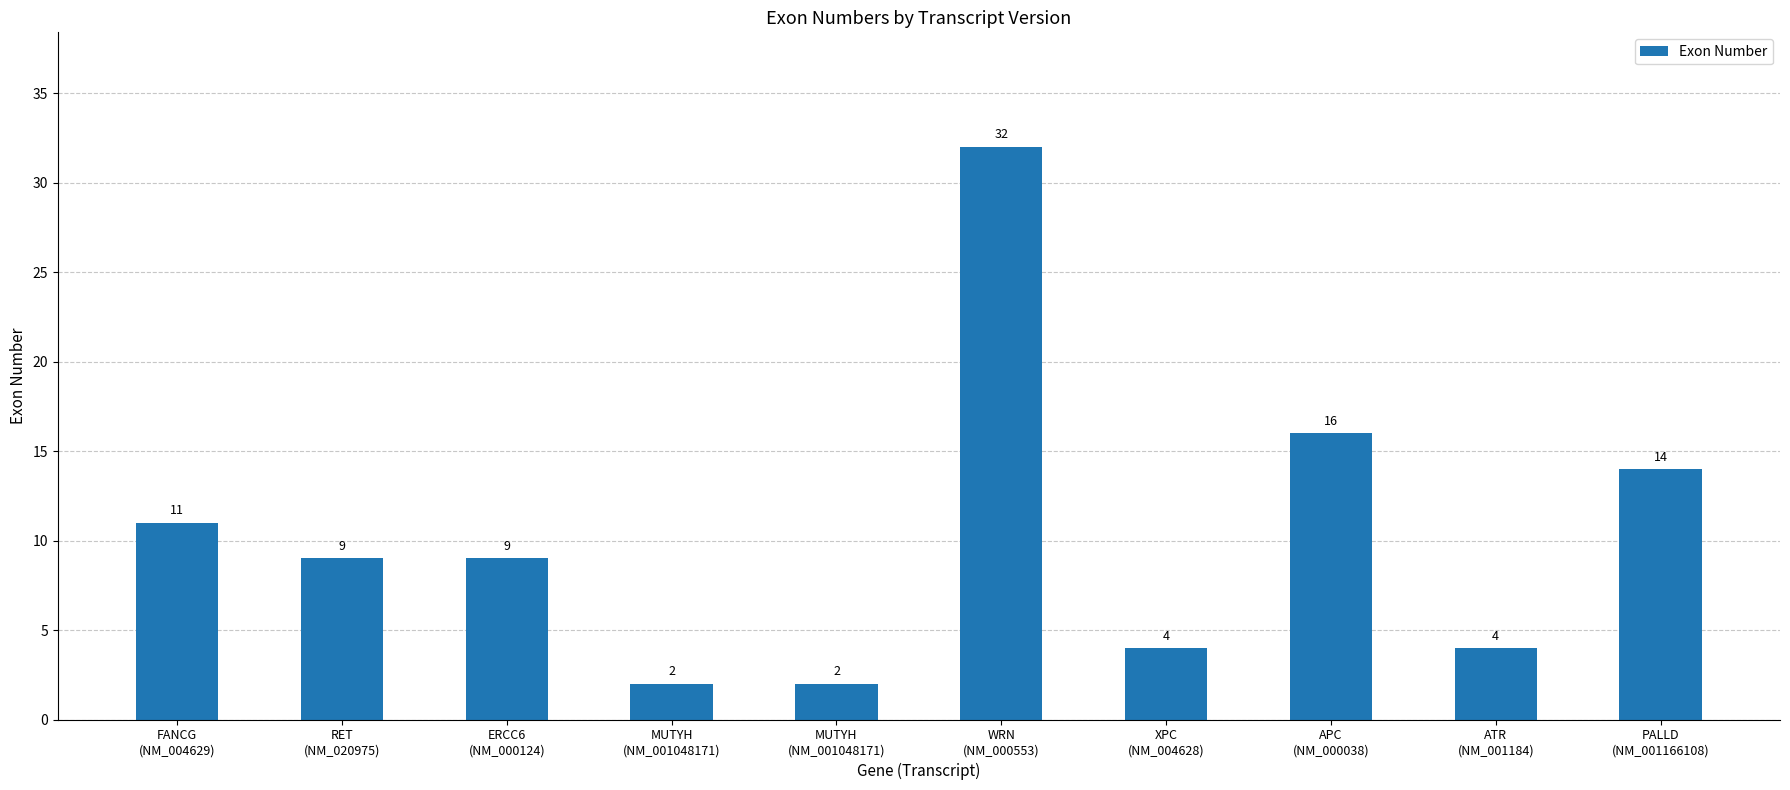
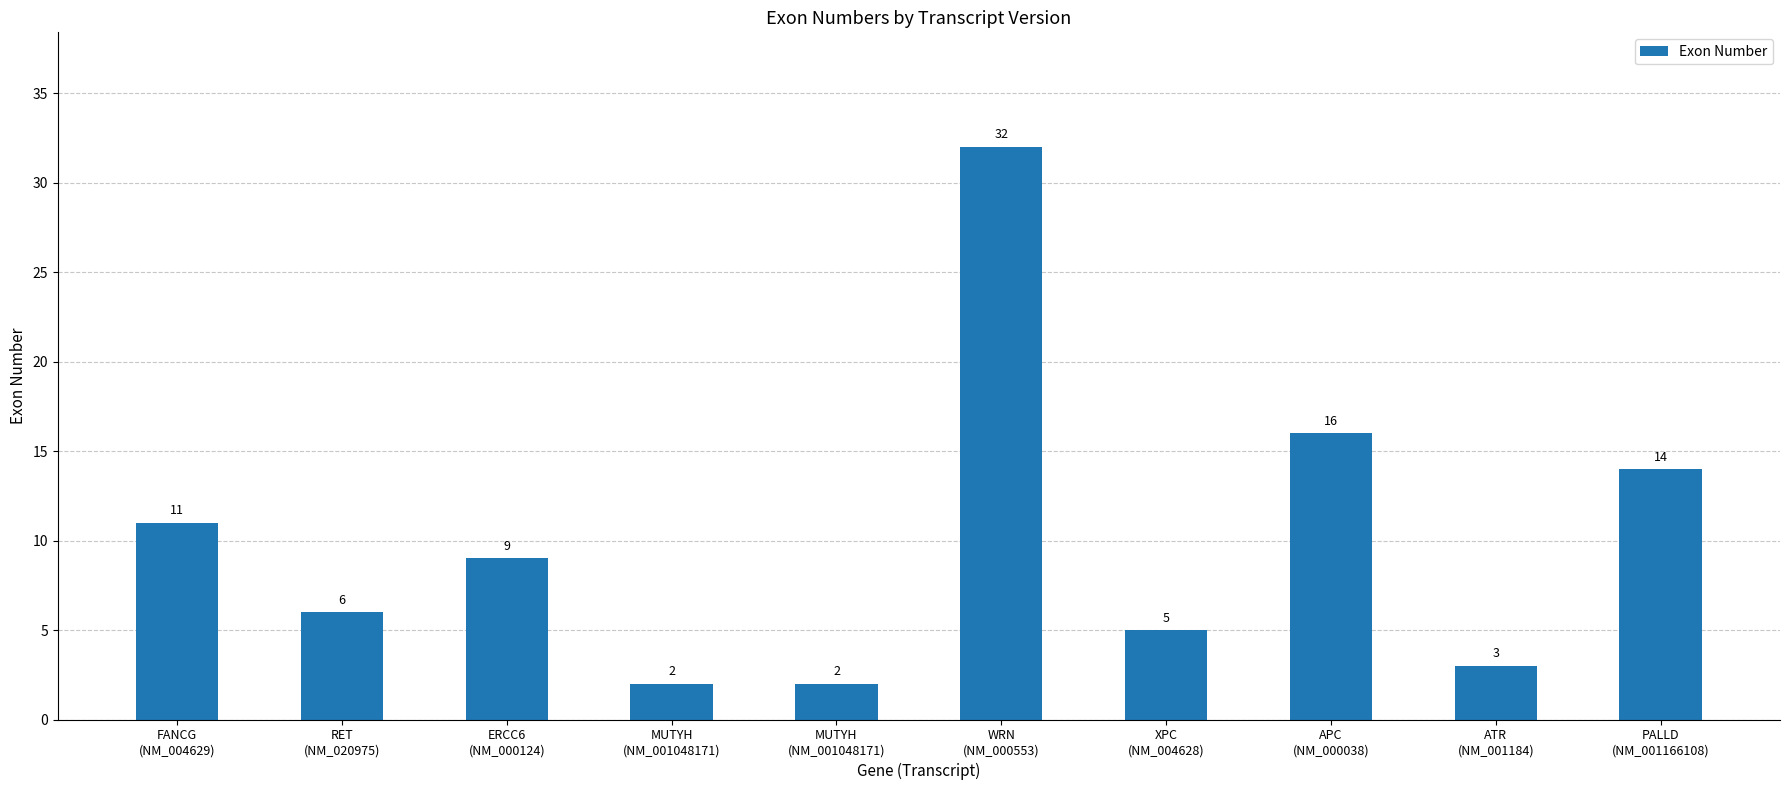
RET (NM_020975): 9 -> 6
XPC (NM_004628): 4 -> 5
ATR (NM_001184): 4 -> 3
